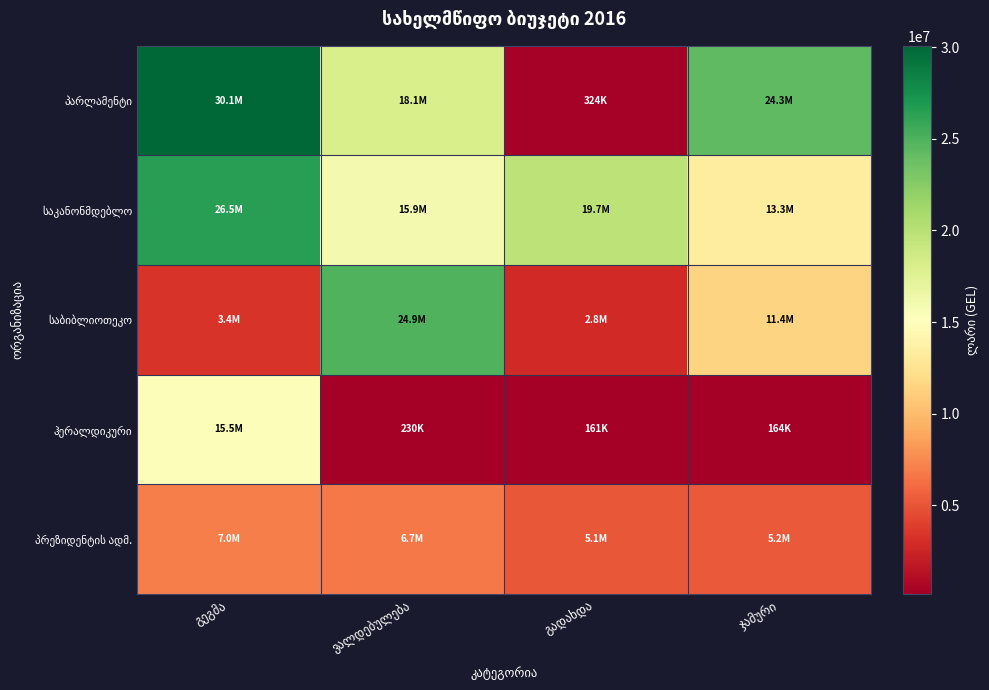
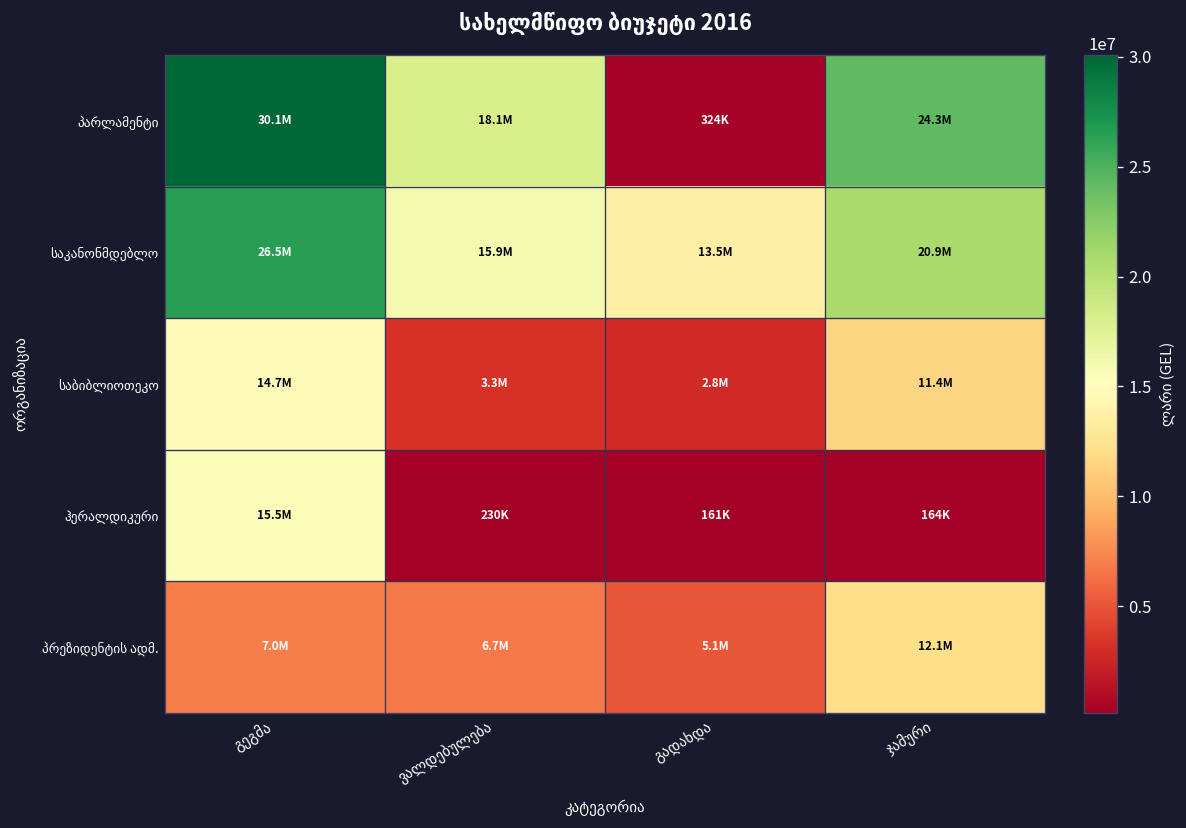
საკანონმდებლო, გადახდა: 19.7M -> 13.5M
საკანონმდებლო, ჯამური: 13.3M -> 20.9M
საბიბლიოთეკო, გეგმა: 3.4M -> 14.7M
საბიბლიოთეკო, ვალდებულება: 24.9M -> 3.3M
პრეზიდენტის ადმ., ჯამური: 5.2M -> 12.1M
